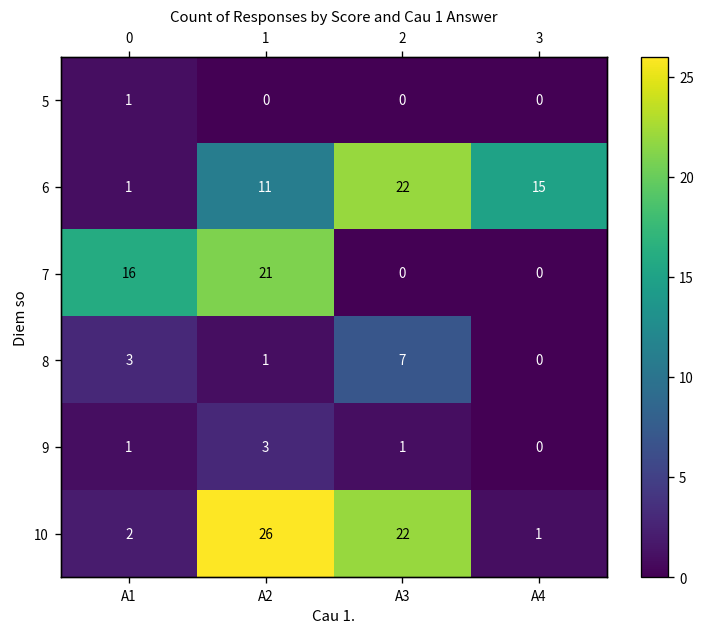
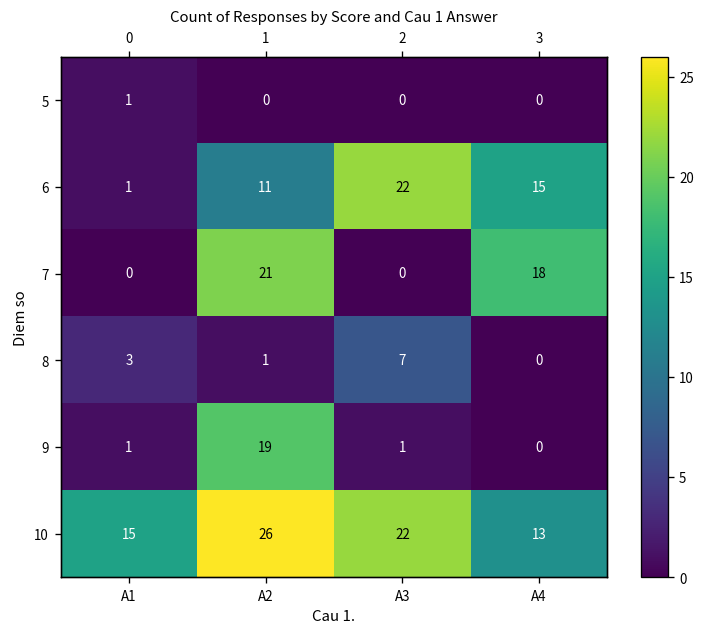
7, A1: 16 -> 0
7, A4: 0 -> 18
9, A2: 3 -> 19
10, A1: 2 -> 15
10, A4: 1 -> 13
